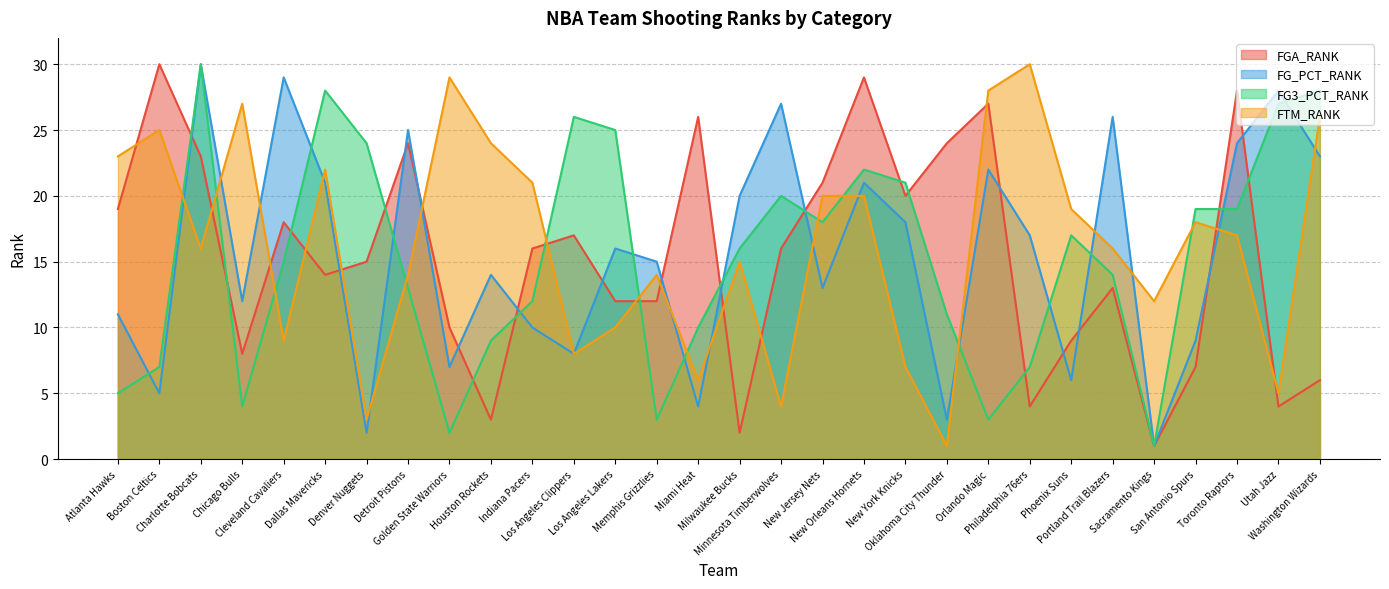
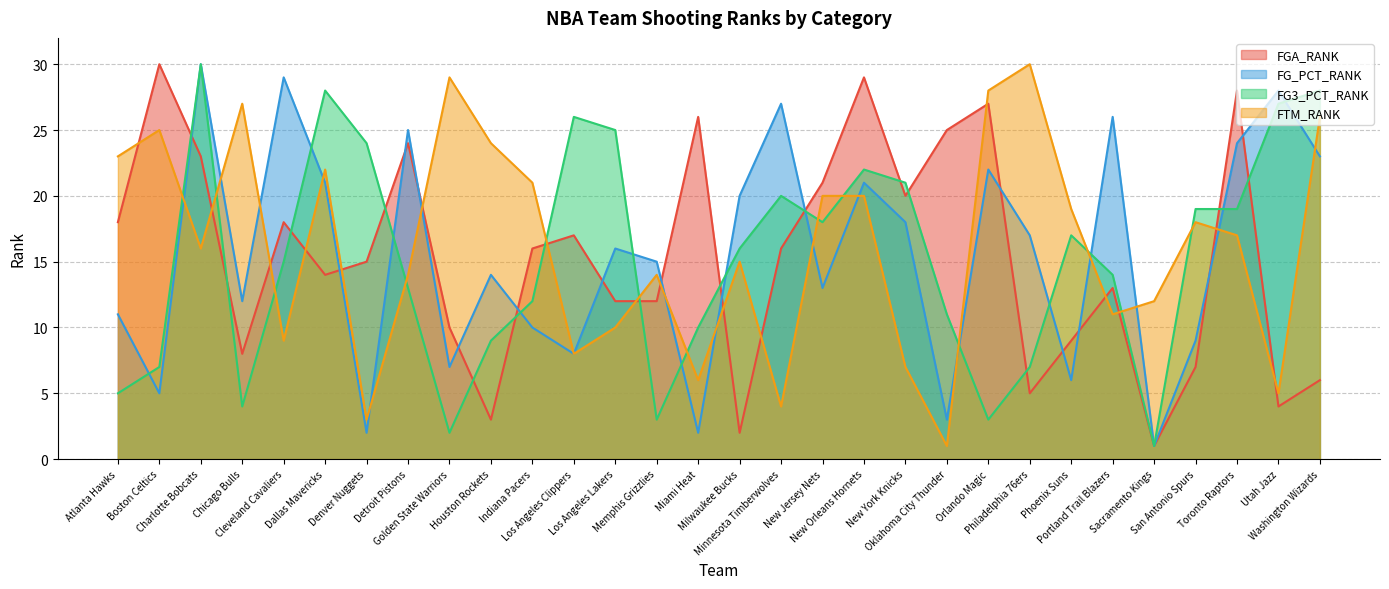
FGA_RANK, Atlanta Hawks: 19 -> 18
FG_PCT_RANK, Miami Heat: 4 -> 2
FGA_RANK, Oklahoma City Thunder: 24 -> 25
FGA_RANK, Philadelphia 76ers: 4 -> 5
FTM_RANK, Portland Trail Blazers: 16 -> 11
